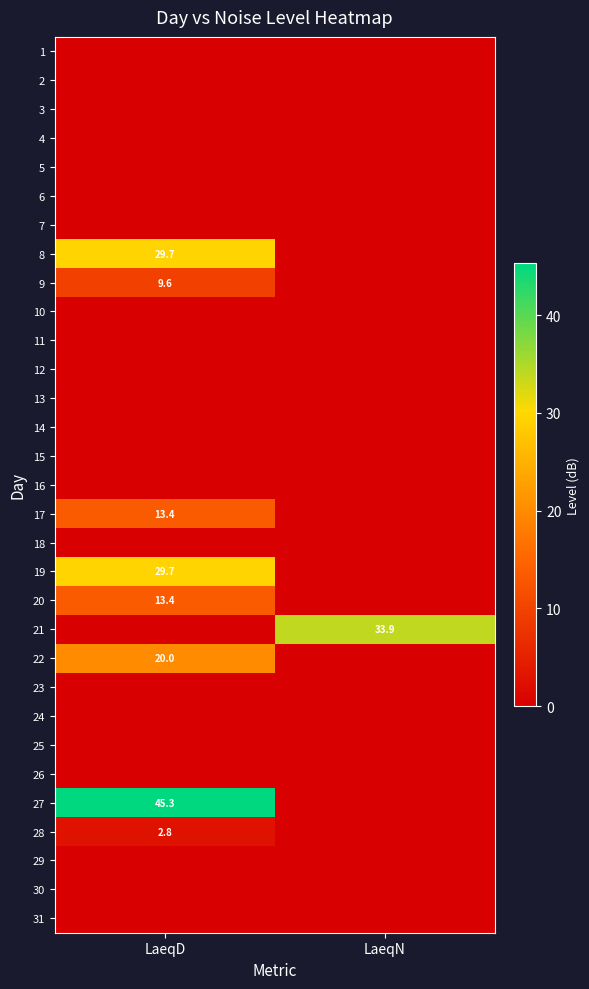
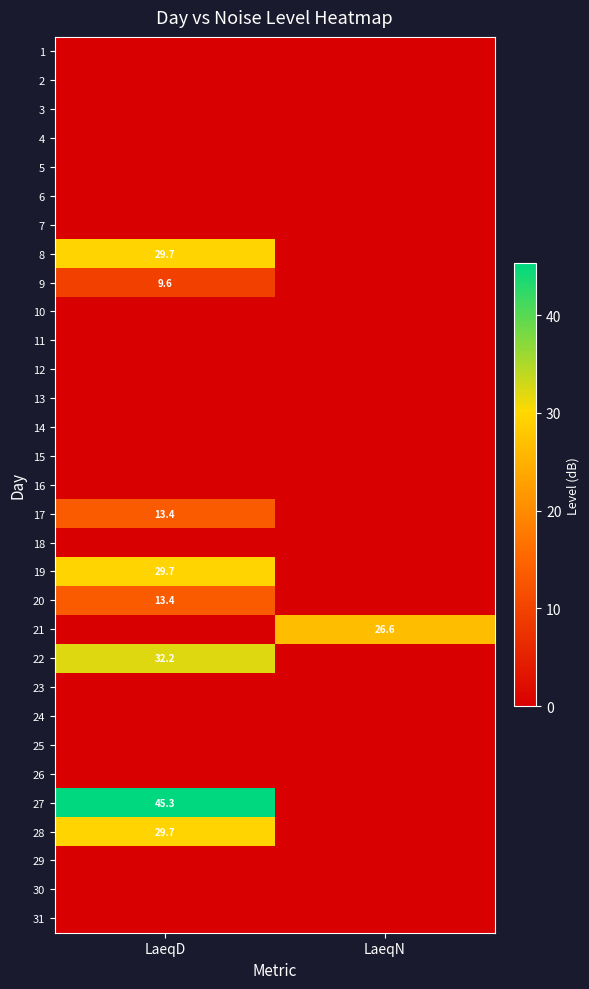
21, LaeqN: 33.9 -> 26.6
22, LaeqD: 20.0 -> 32.2
28, LaeqD: 2.8 -> 29.7
